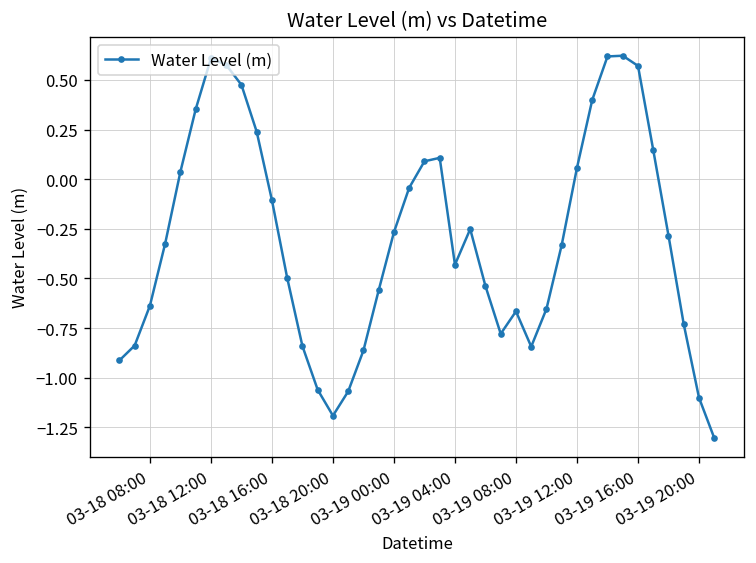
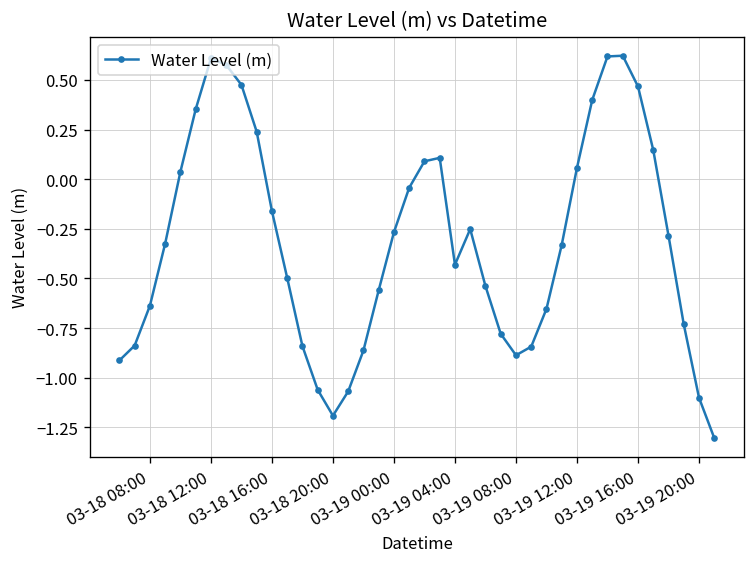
03-18 16:00: -0.11 -> -0.16
03-19 08:00: -0.67 -> -0.89
03-19 16:00: 0.57 -> 0.47
